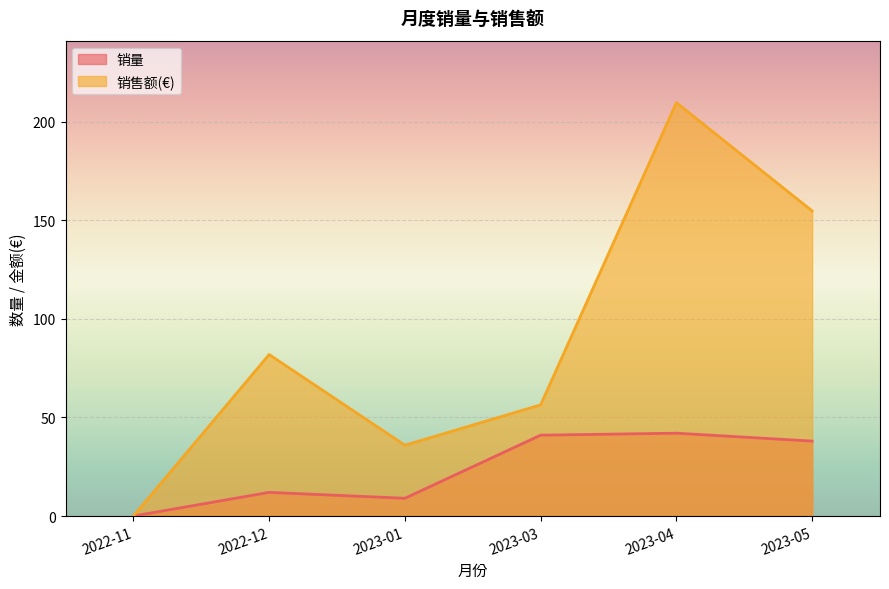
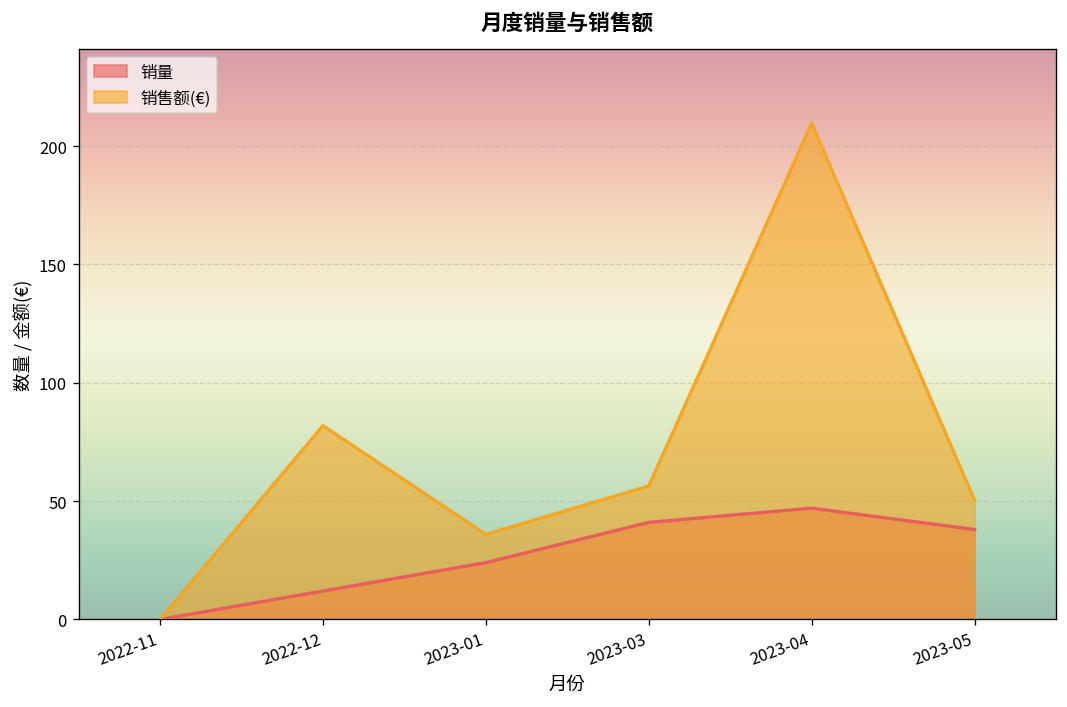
销量, 2023-01: 9 -> 24
销量, 2023-04: 42 -> 47
销售额(€), 2023-05: 155 -> 50
